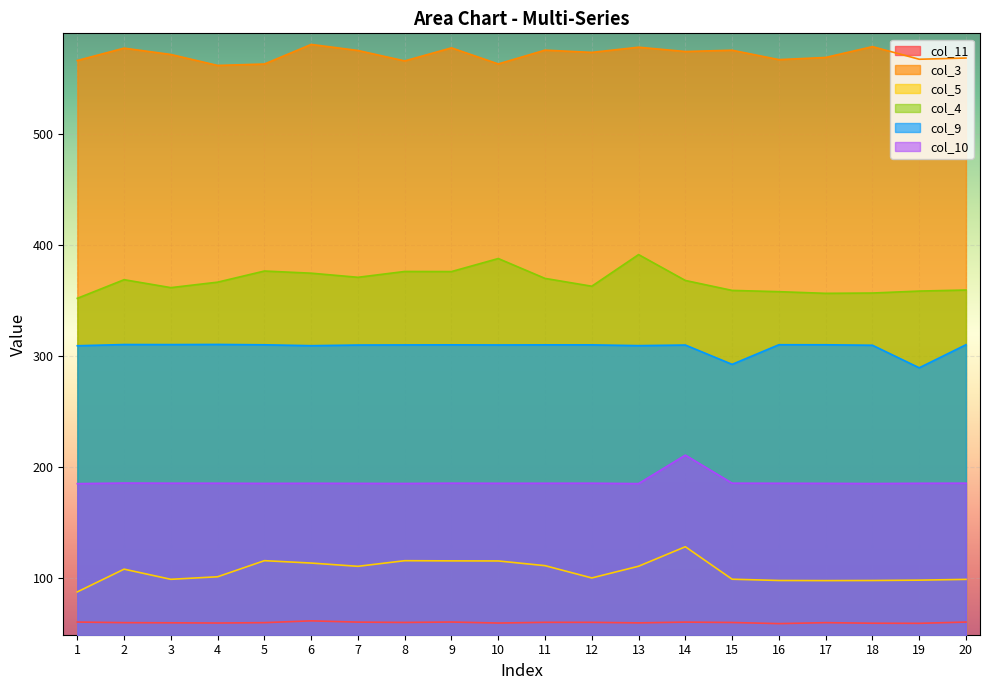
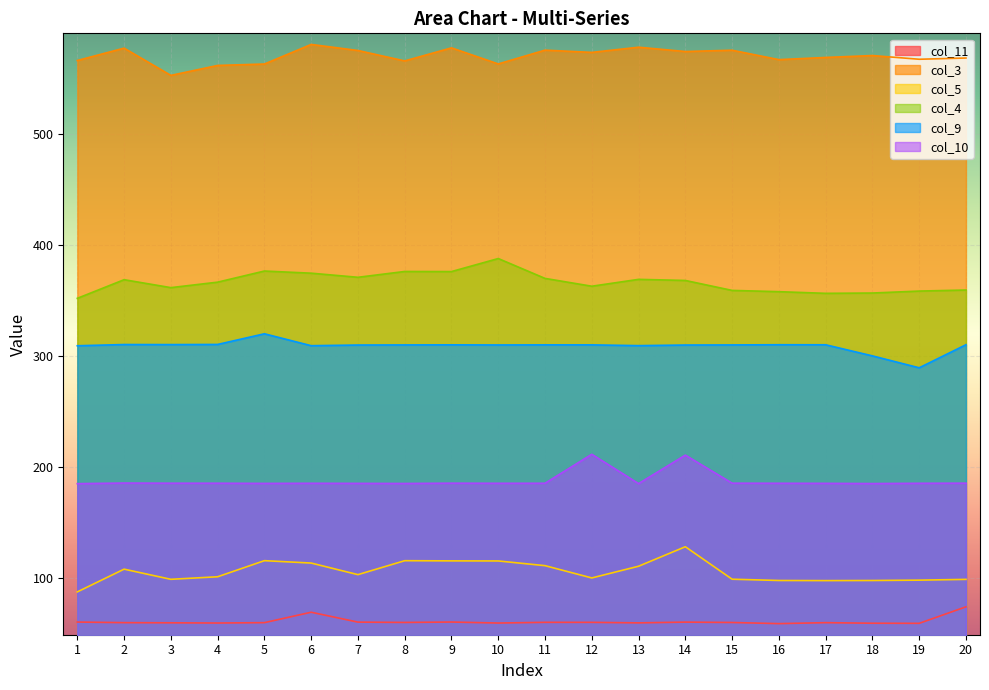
col_3, 3: 572 -> 553
col_9, 5: 310 -> 320
col_11, 6: 61 -> 69
col_5, 7: 110 -> 103
col_10, 12: 185 -> 211
col_4, 13: 391 -> 369
col_9, 15: 292 -> 310
col_3, 18: 579 -> 571
col_9, 18: 310 -> 300
col_11, 20: 60 -> 74
